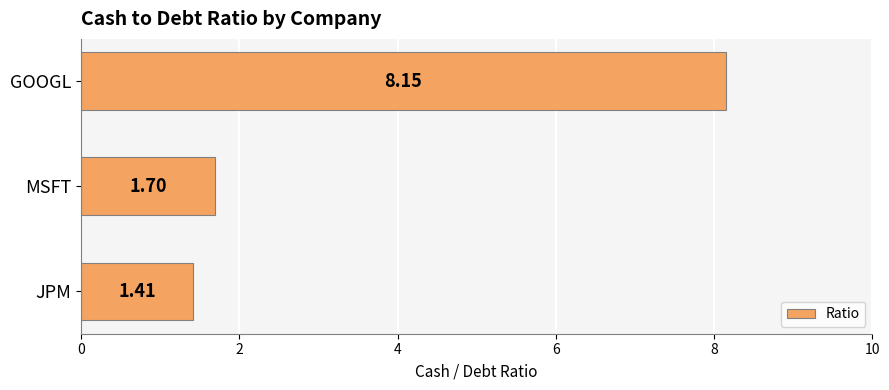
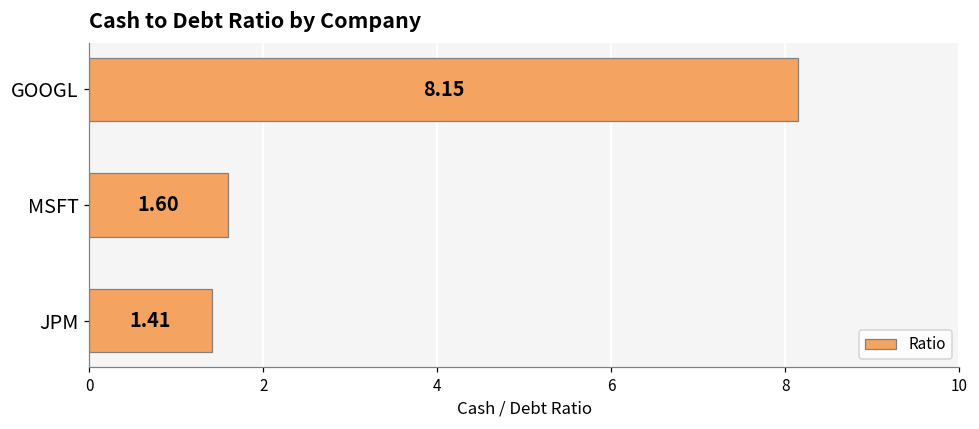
MSFT: 1.70 -> 1.60
